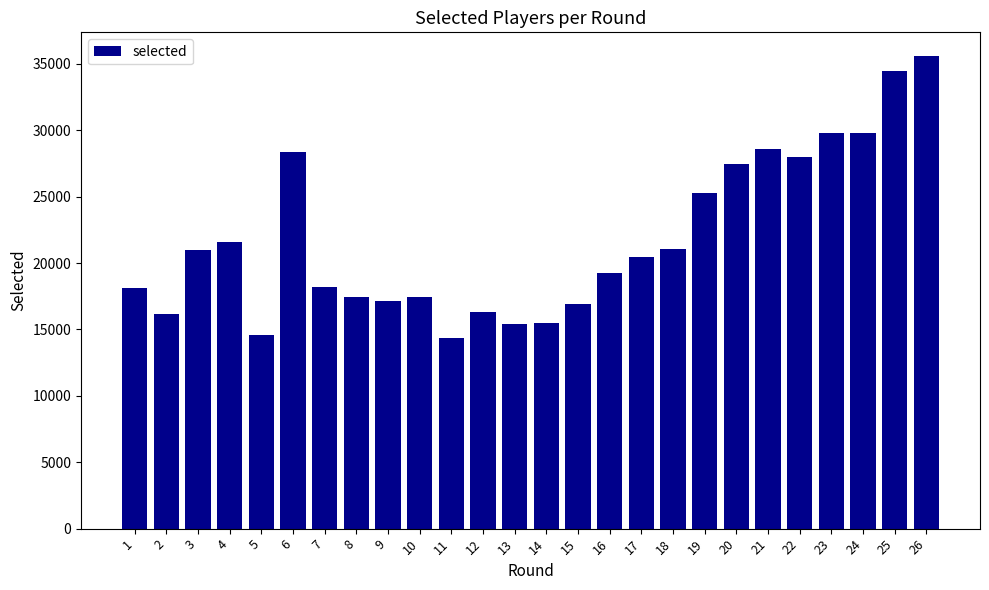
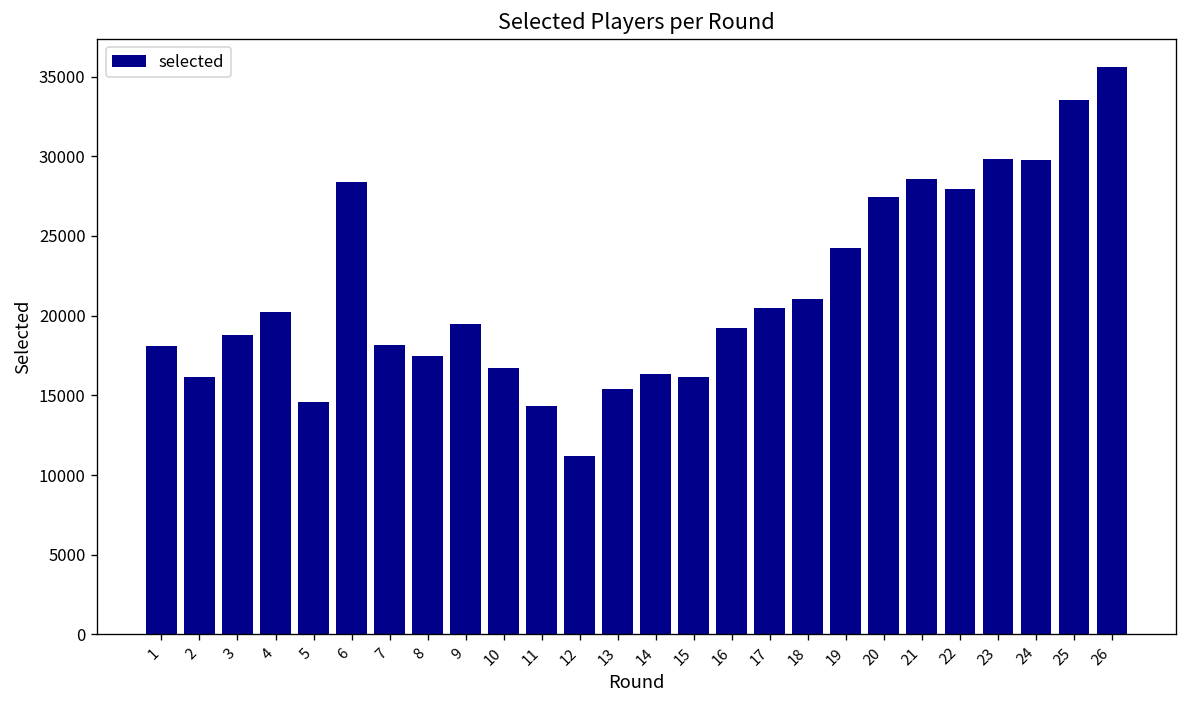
3: 21000 -> 18800
4: 21600 -> 20300
9: 17200 -> 19500
10: 17400 -> 16700
12: 16300 -> 11200
14: 15500 -> 16300
15: 16900 -> 16200
19: 25300 -> 24200
25: 34500 -> 33500
